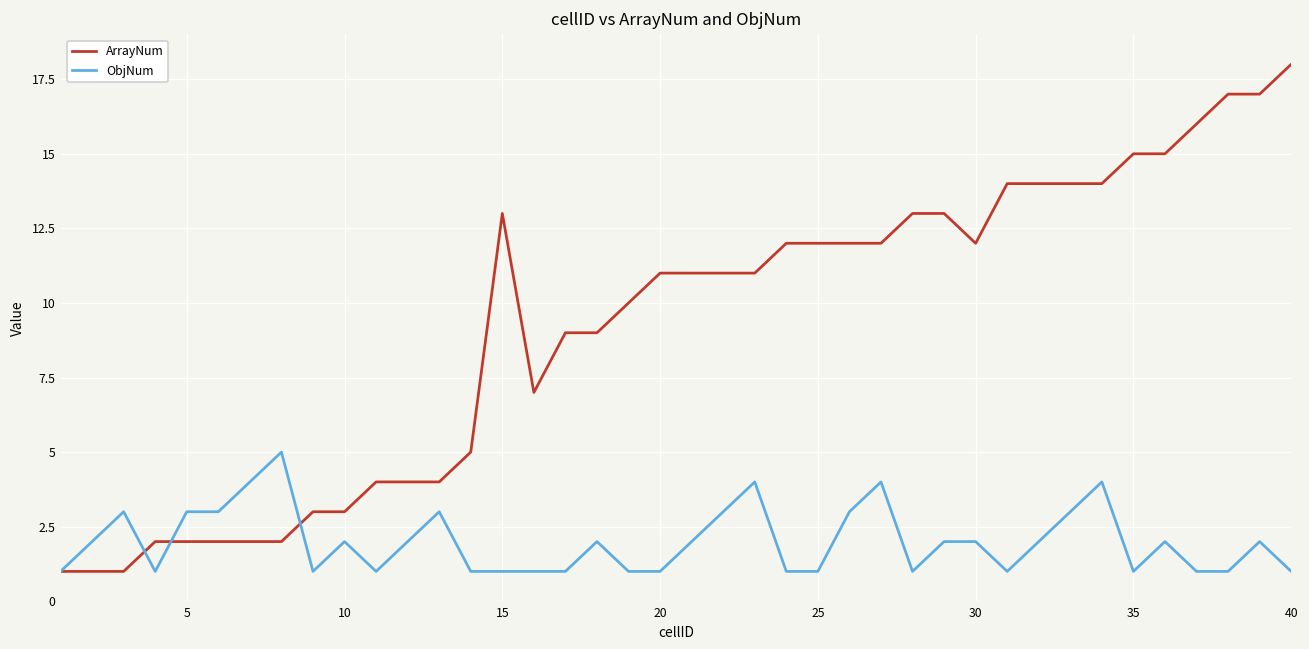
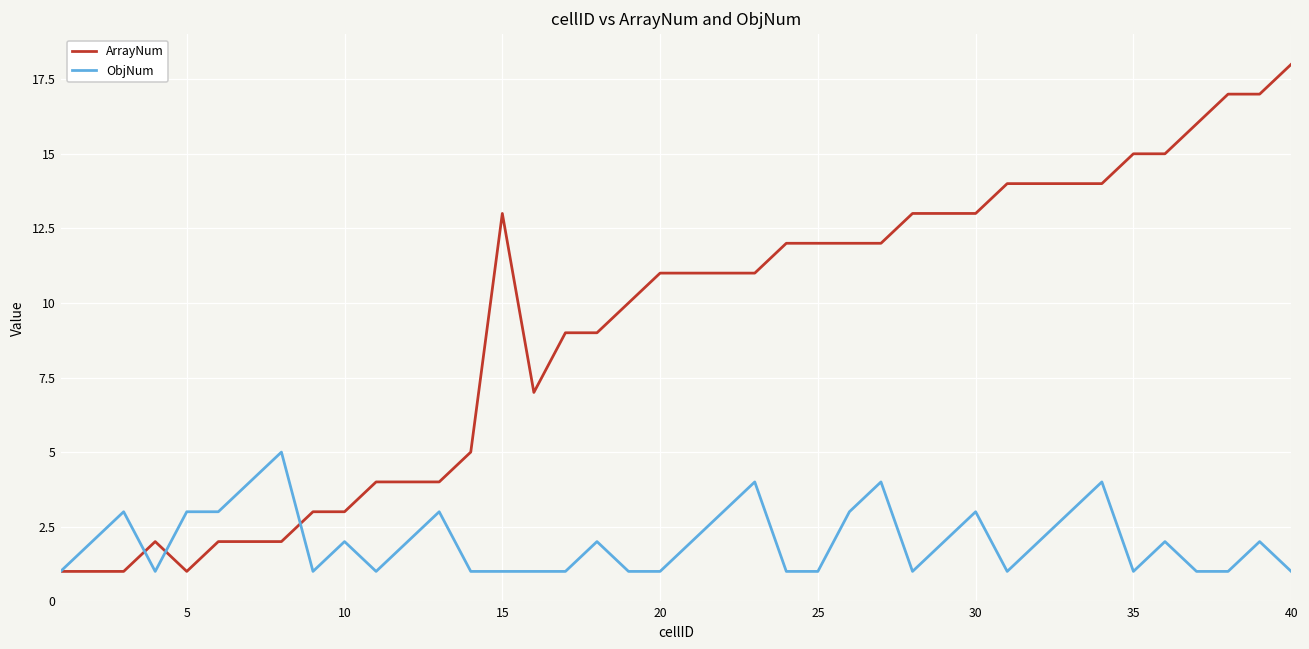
ArrayNum, 5: 2 -> 1
ArrayNum, 30: 12 -> 13
ObjNum, 30: 2 -> 3
